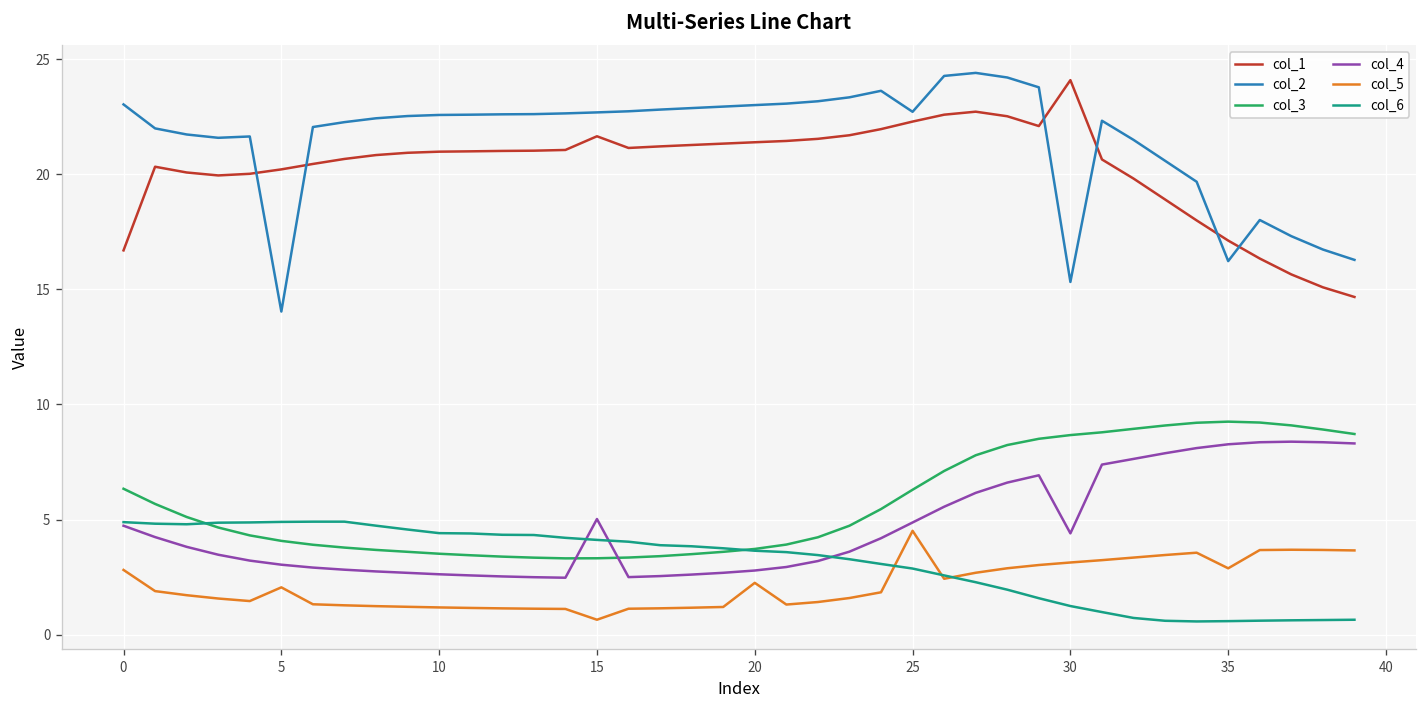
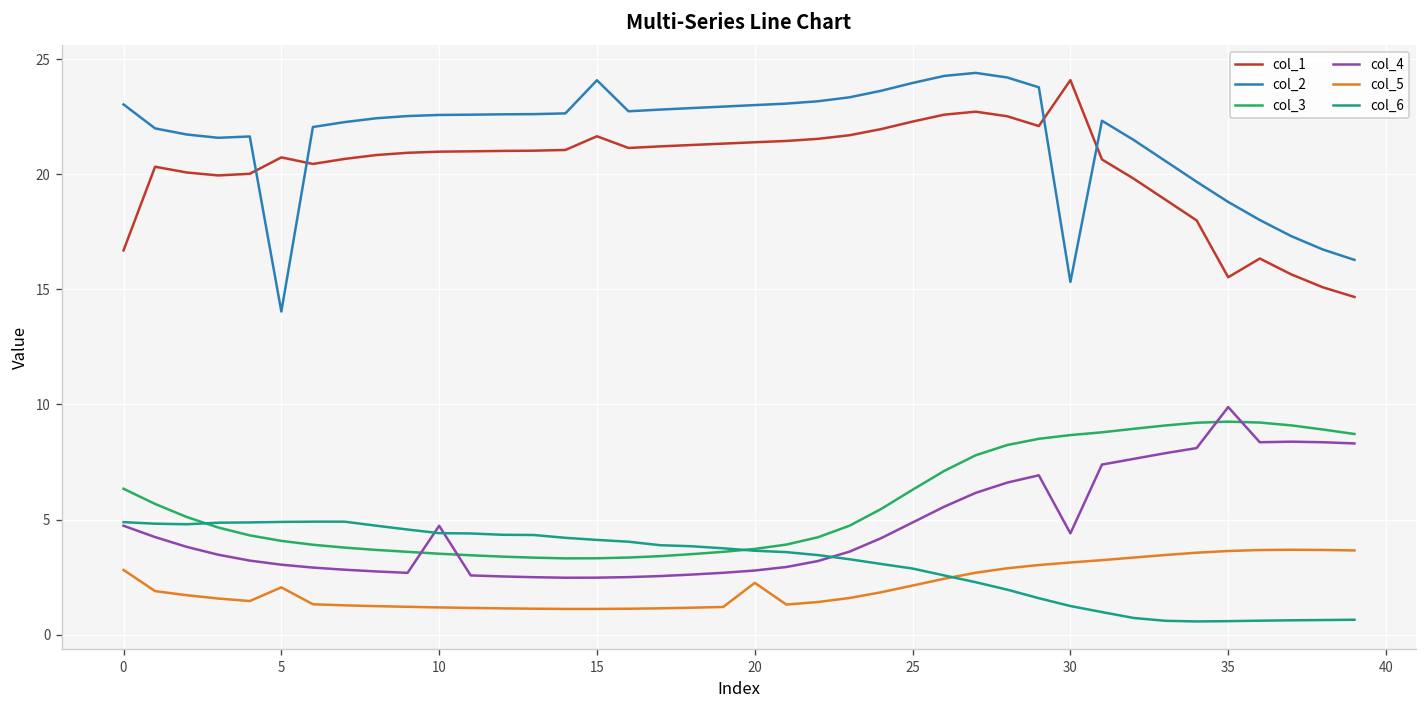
col_1, 5: 20.2 -> 20.7
col_4, 10: 2.6 -> 4.7
col_2, 15: 22.7 -> 24.1
col_4, 15: 5.0 -> 2.5
col_5, 15: 0.7 -> 1.1
col_2, 25: 22.7 -> 24.0
col_5, 25: 4.5 -> 2.1
col_1, 35: 17.1 -> 15.5
col_2, 35: 16.2 -> 18.8
col_4, 35: 8.3 -> 9.9
col_5, 35: 2.9 -> 3.6
